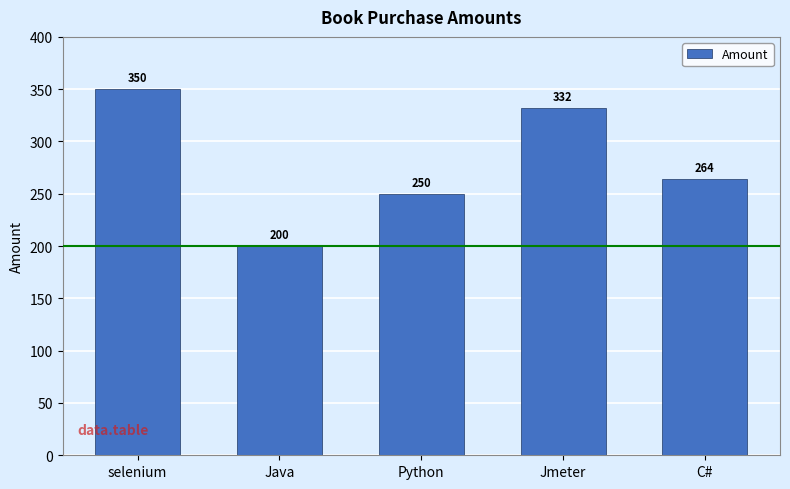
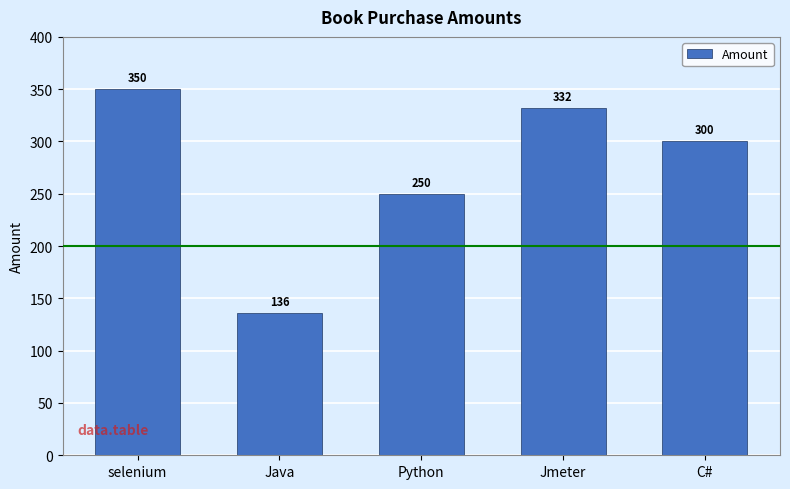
Java: 200 -> 136
C#: 264 -> 300
